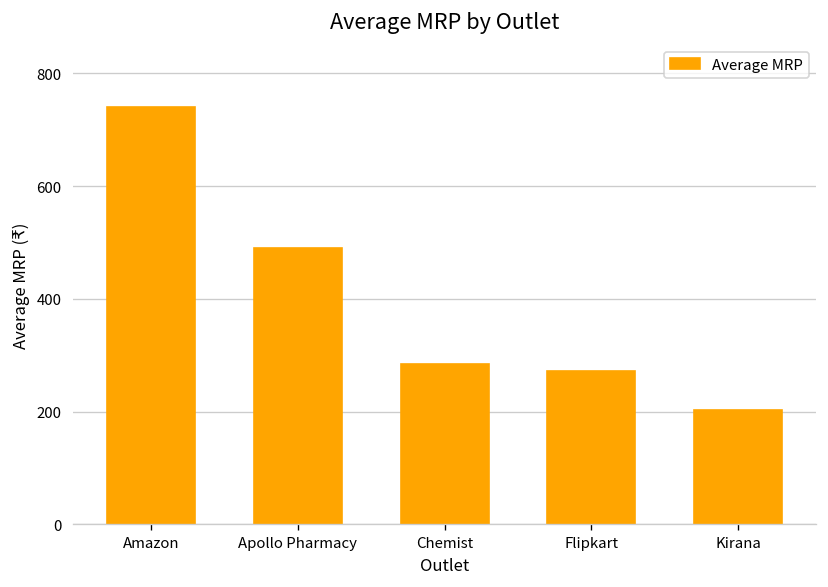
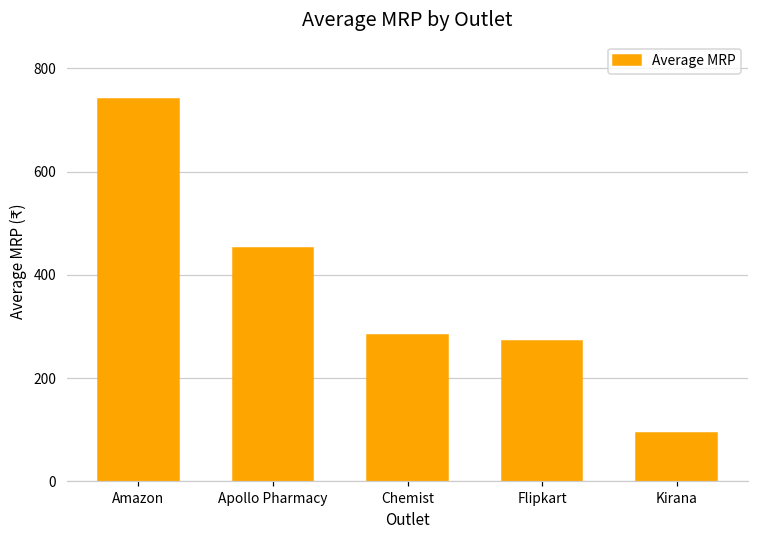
Apollo Pharmacy: 490 -> 450
Kirana: 200 -> 90
